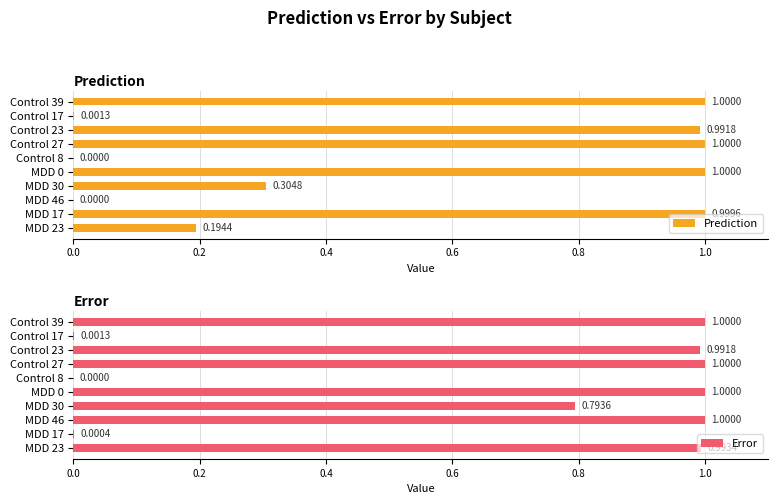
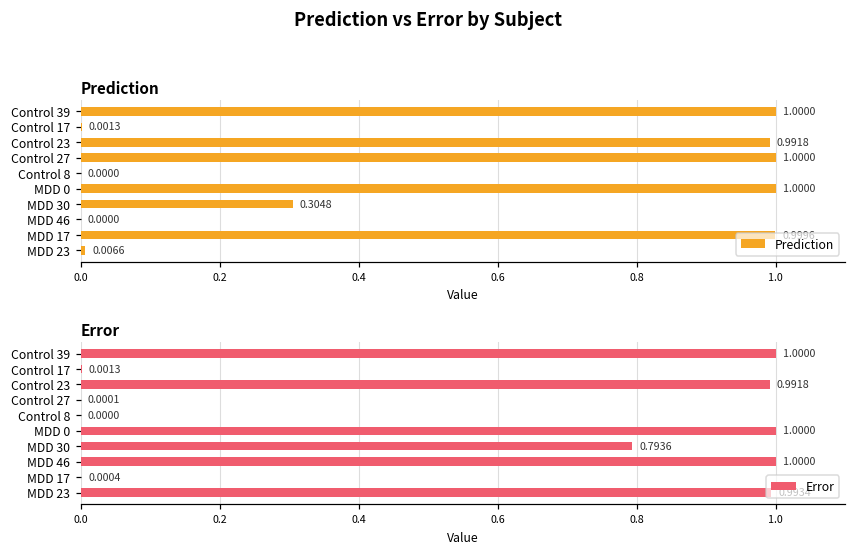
Prediction, MDD 23: 0.1944 -> 0.0066
Error, Control 27: 1.0000 -> 0.0001
